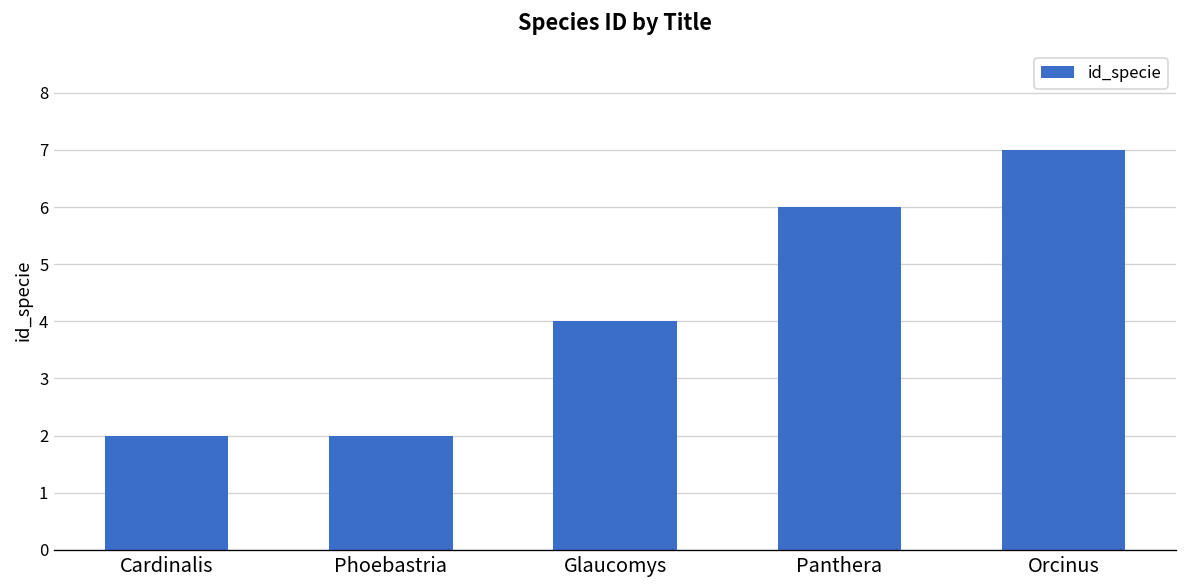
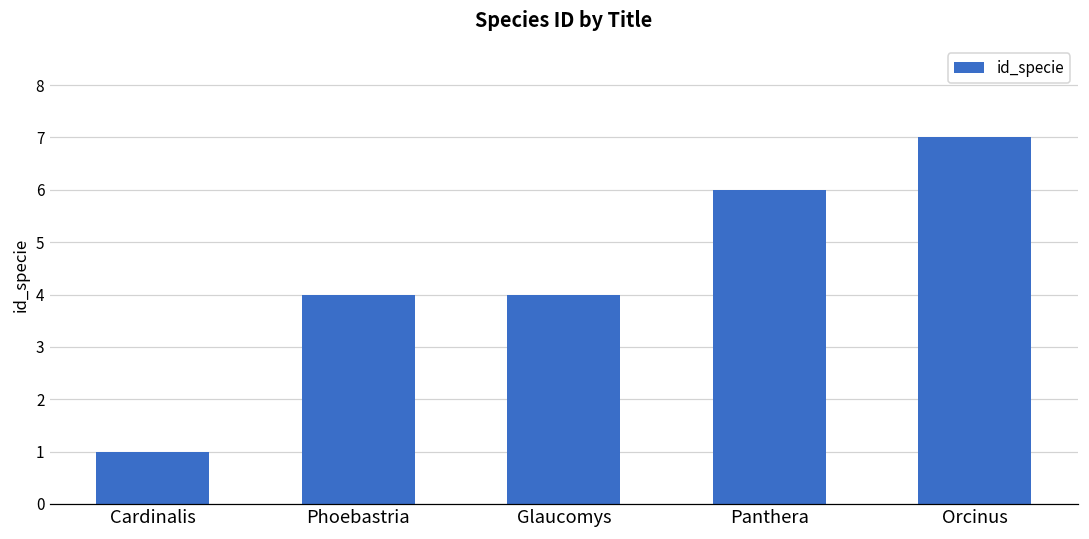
Cardinalis: 2 -> 1
Phoebastria: 2 -> 4
